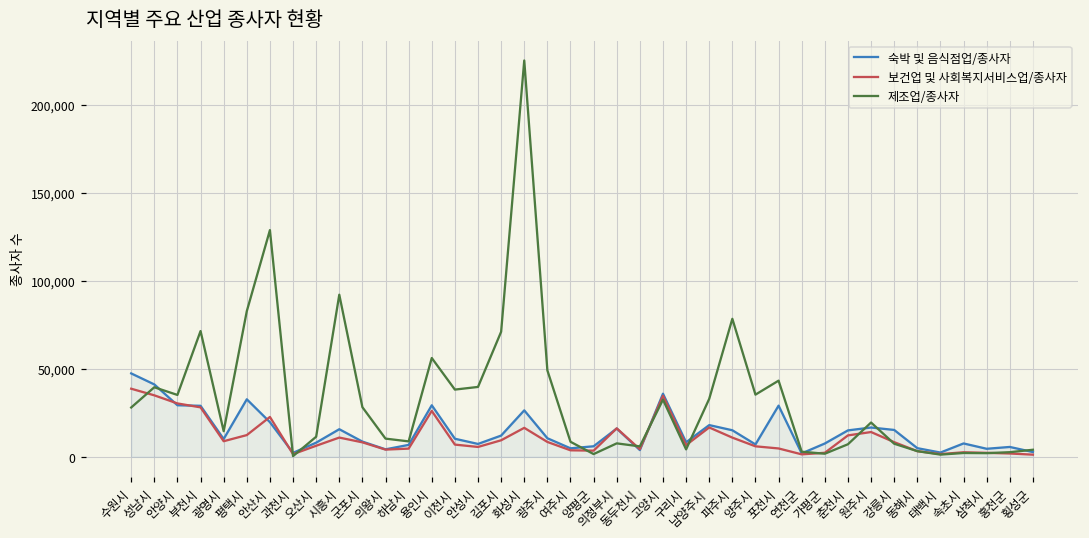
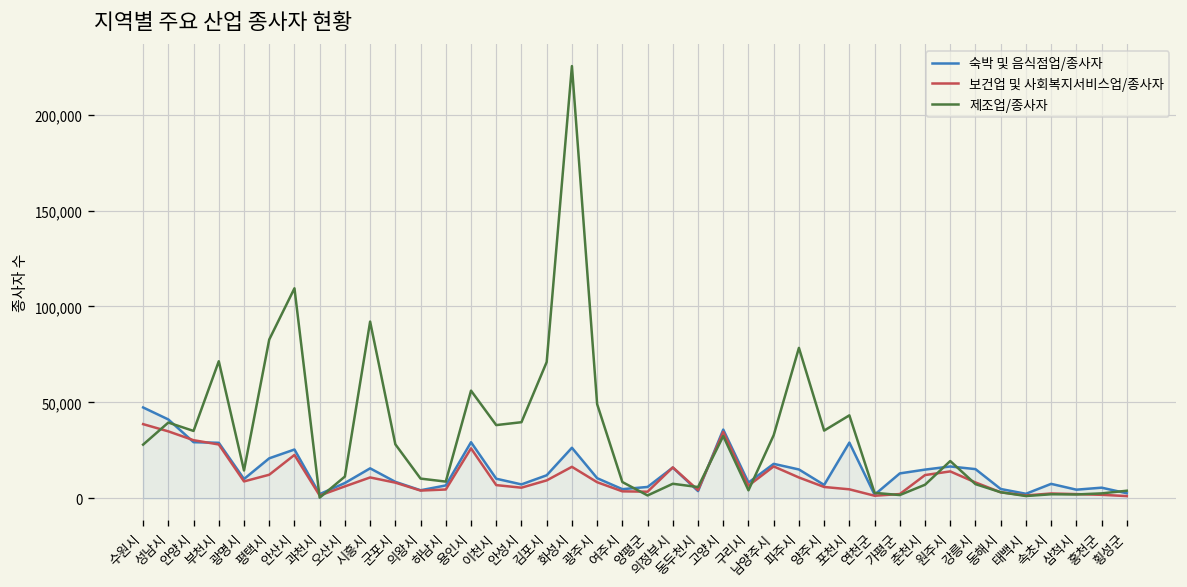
숙박 및 음식점업/종사자, 평택시: 33,000 -> 21,000
숙박 및 음식점업/종사자, 안산시: 20,000 -> 25,000
제조업/종사자, 안산시: 129,000 -> 109,000
숙박 및 음식점업/종사자, 가평군: 8,000 -> 13,000
